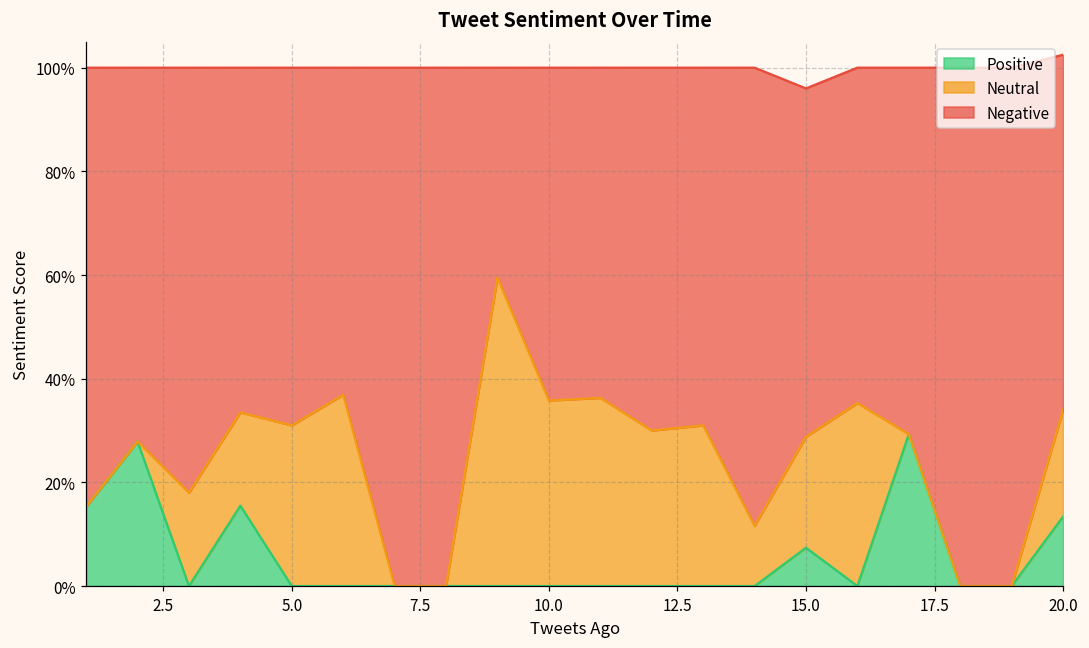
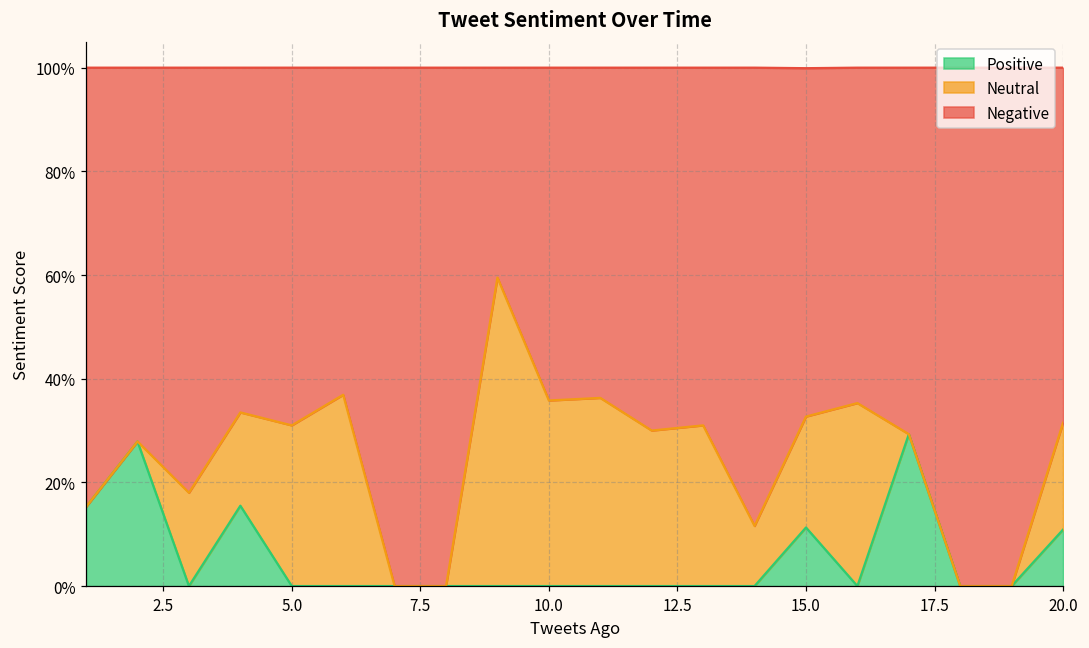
Positive, 15.0: 7% -> 11%
Positive, 20.0: 13% -> 11%
